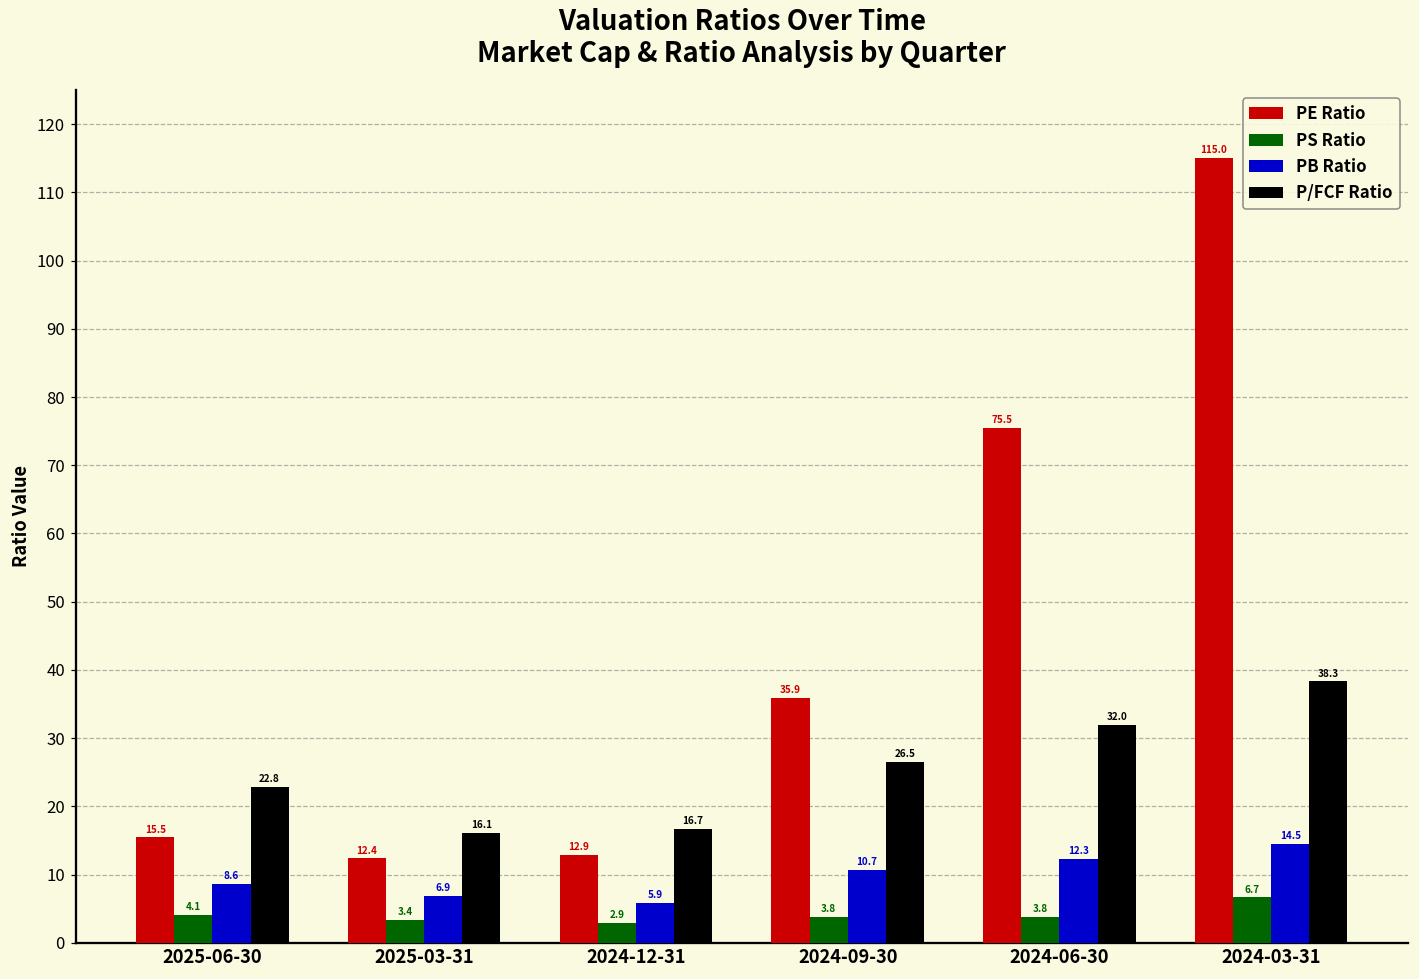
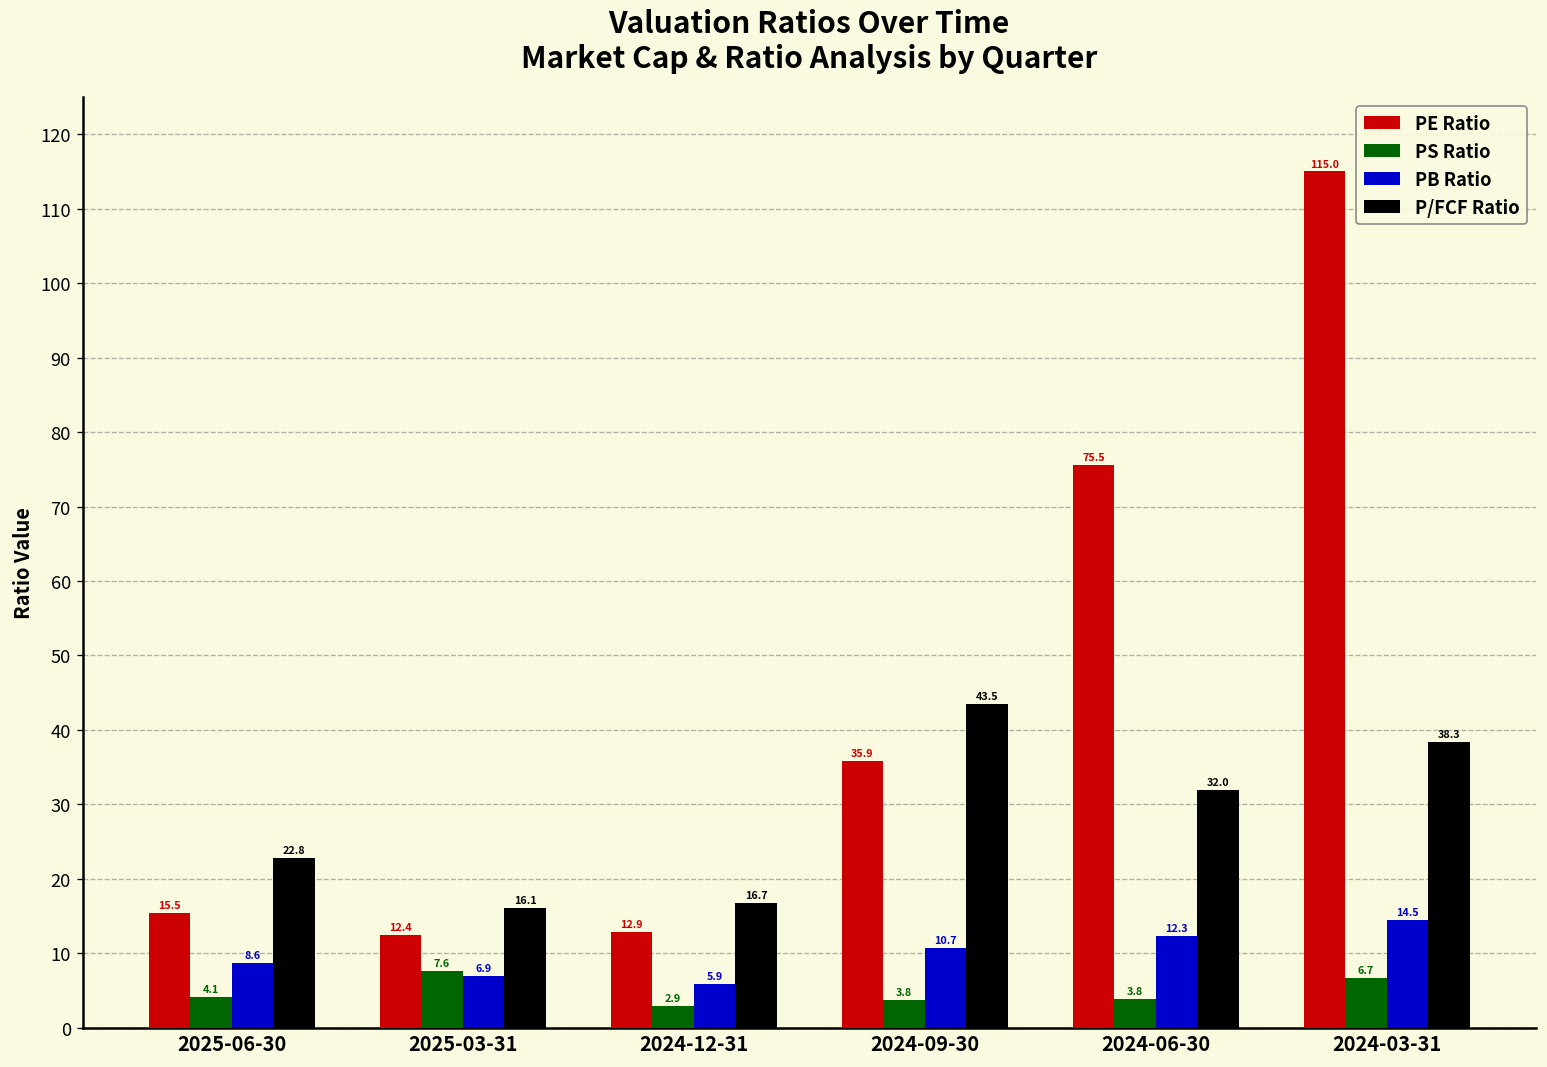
PS Ratio, 2025-03-31: 3.4 -> 7.6
P/FCF Ratio, 2024-09-30: 26.5 -> 43.5
